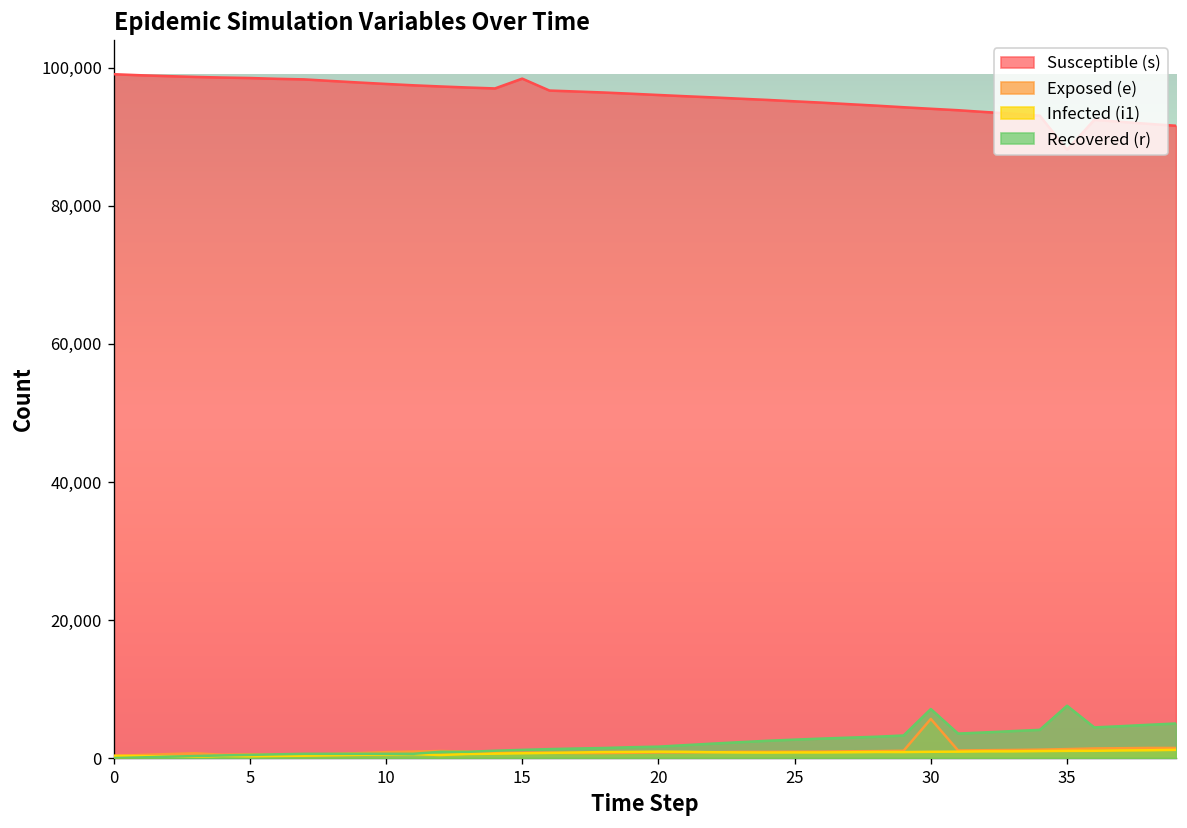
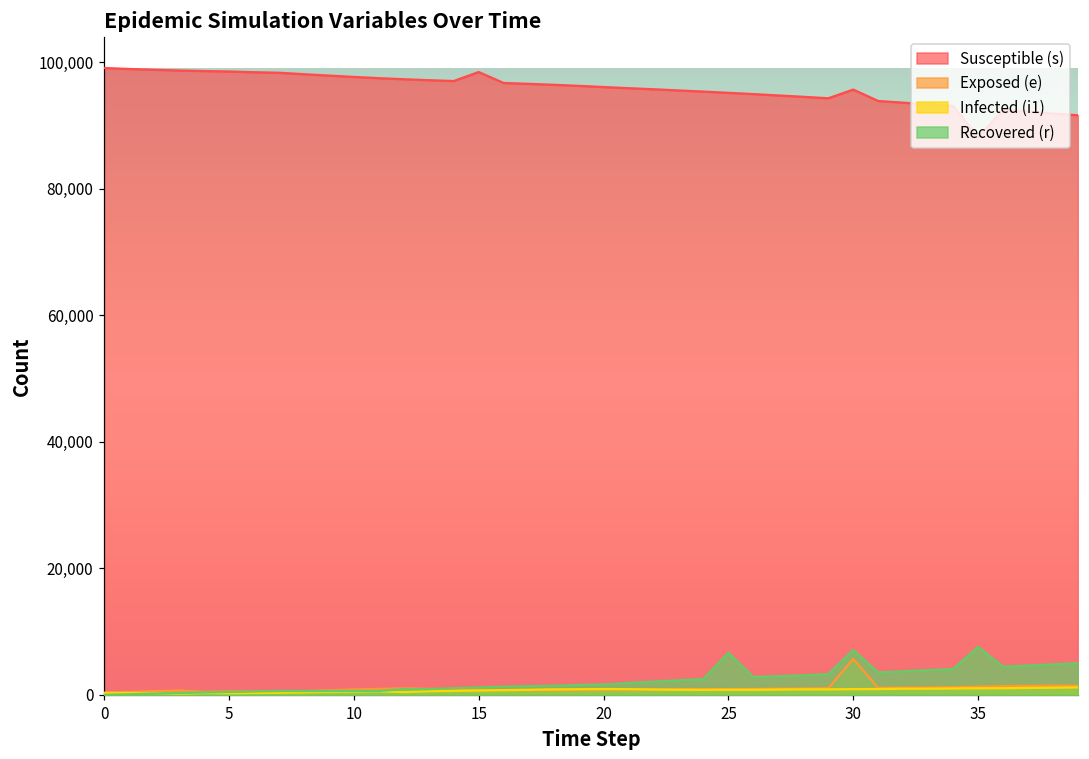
Recovered (r), 25: 3,000 -> 7,000
Susceptible (s), 30: 94,000 -> 96,000
